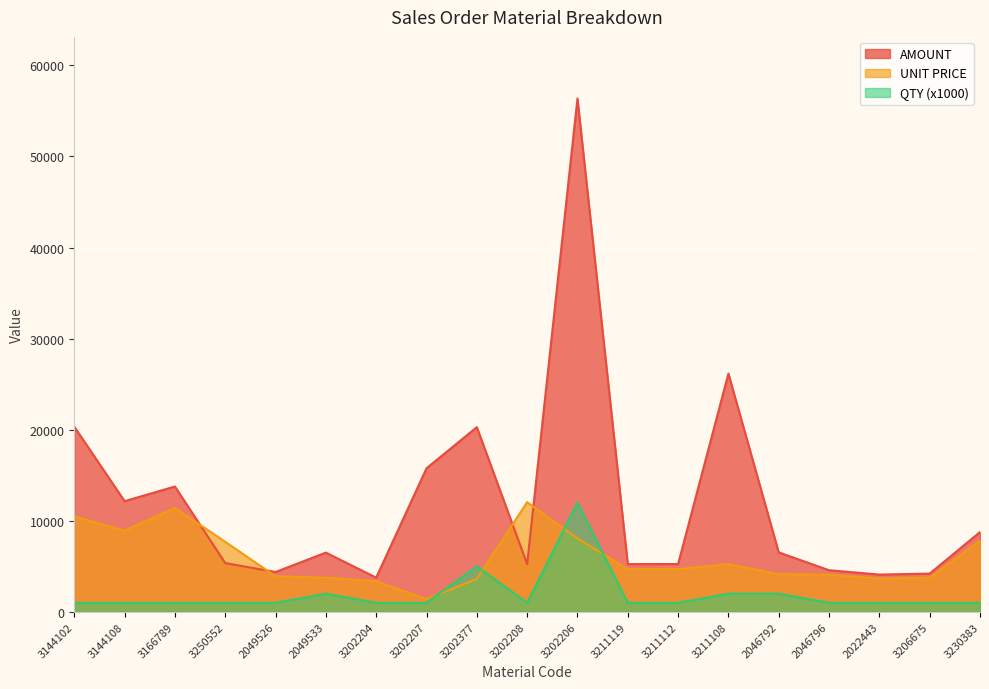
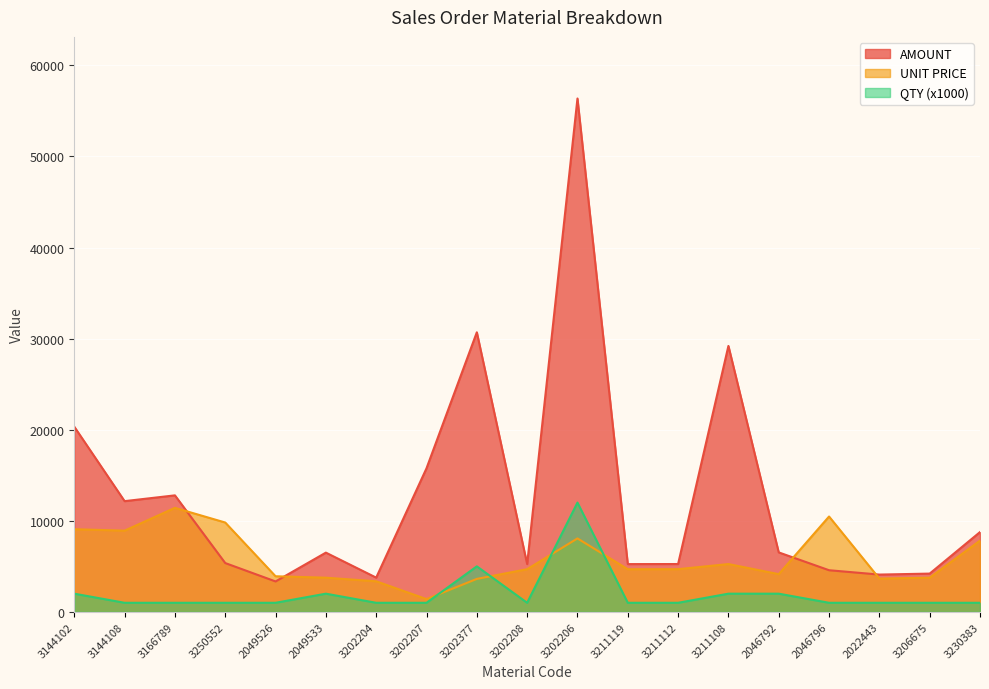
UNIT PRICE, 3144102: 10000 -> 9000
QTY (x1000), 3144102: 1000 -> 2000
AMOUNT, 3166789: 14000 -> 13000
UNIT PRICE, 3250552: 8000 -> 10000
AMOUNT, 2049526: 4000 -> 3000
AMOUNT, 3202377: 20000 -> 31000
UNIT PRICE, 3202208: 12000 -> 5000
AMOUNT, 3211108: 26000 -> 29000
UNIT PRICE, 2046796: 4000 -> 10000
